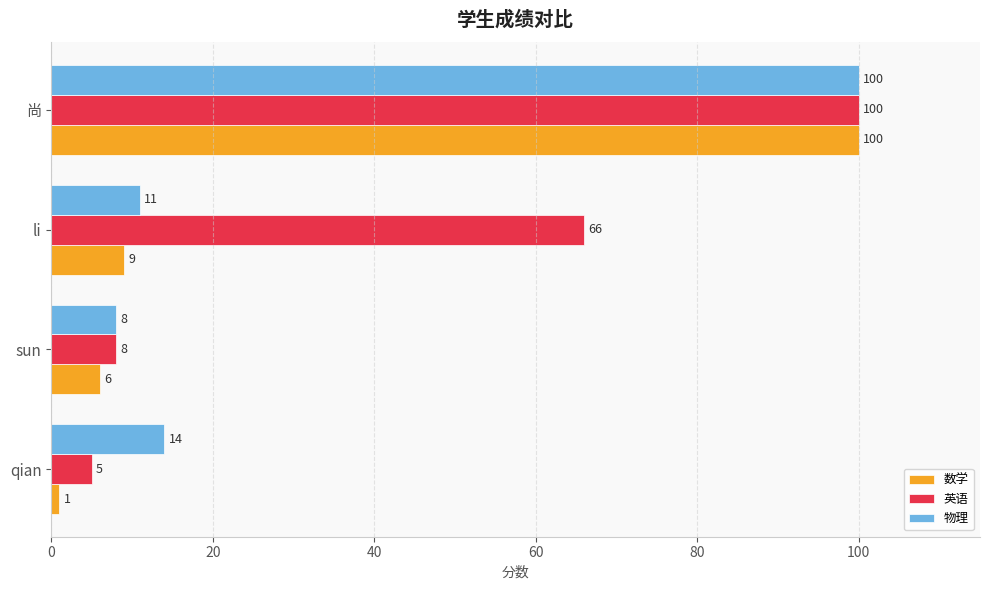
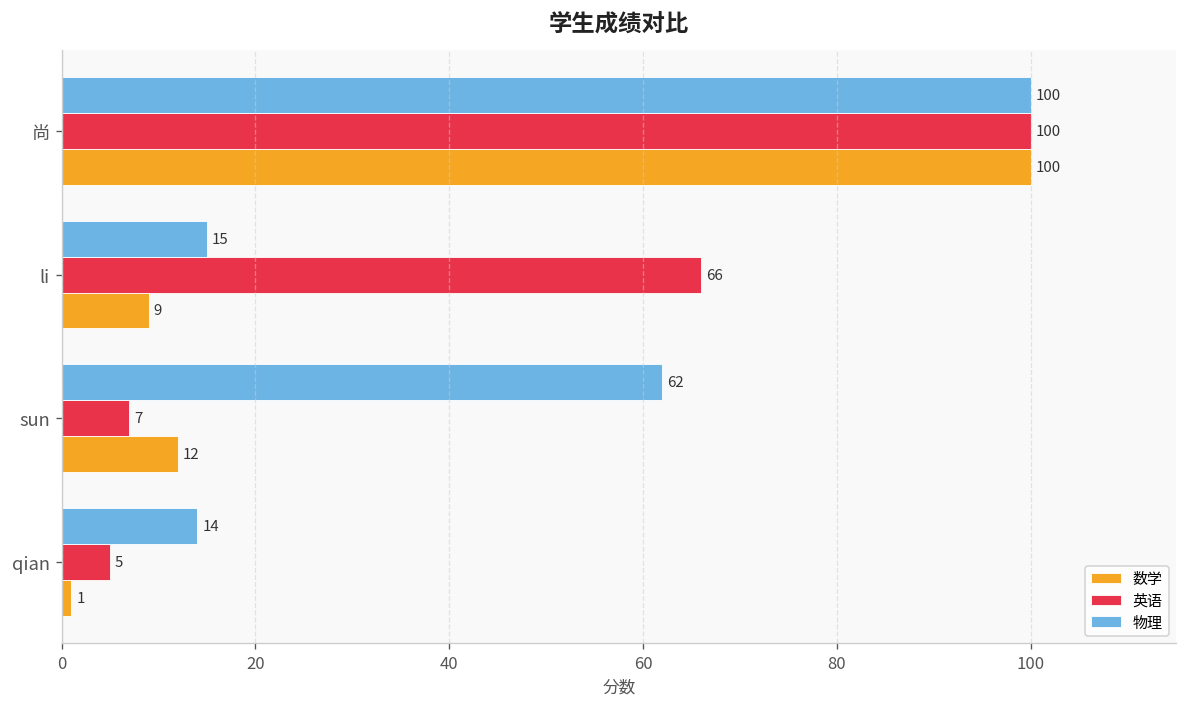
物理, li: 11 -> 15
物理, sun: 8 -> 62
英语, sun: 8 -> 7
数学, sun: 6 -> 12
